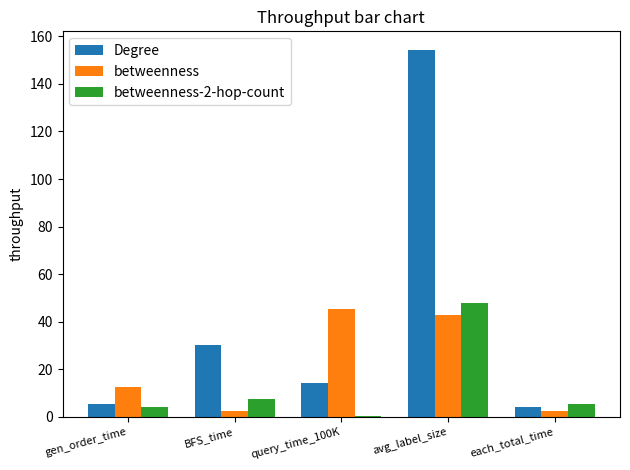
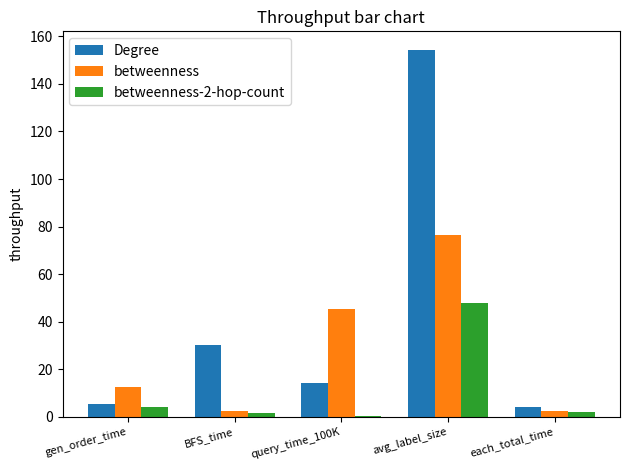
betweenness-2-hop-count, BFS_time: 8 -> 1
betweenness, avg_label_size: 43 -> 77
betweenness-2-hop-count, each_total_time: 5 -> 2
